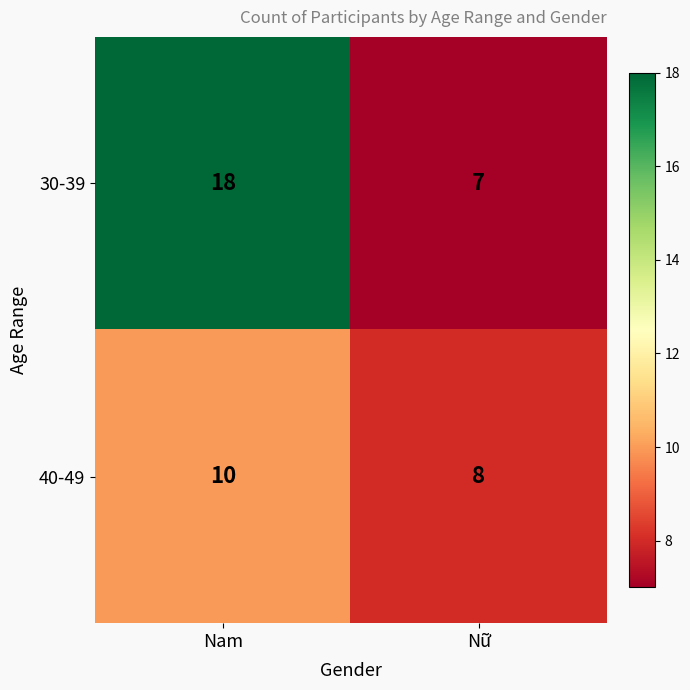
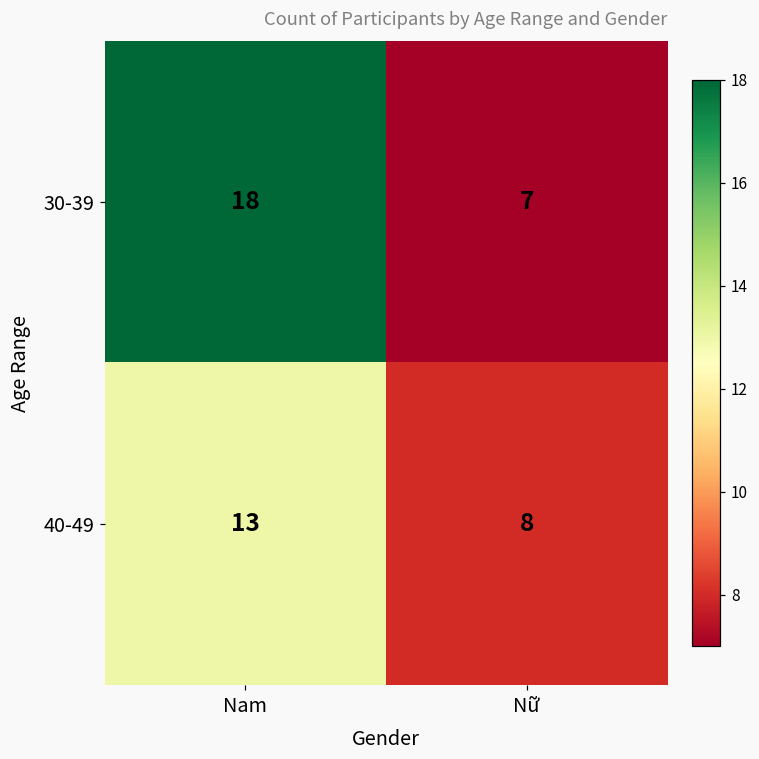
40-49, Nam: 10 -> 13
